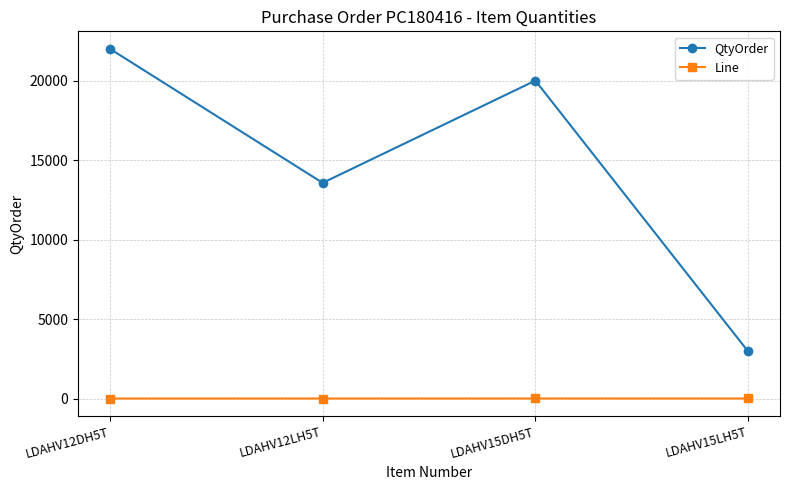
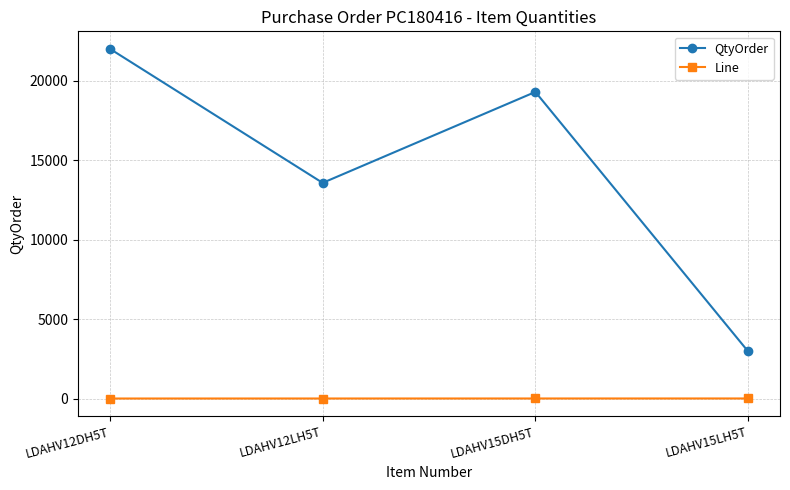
QtyOrder, LDAHV15DH5T: 20000 -> 19300
